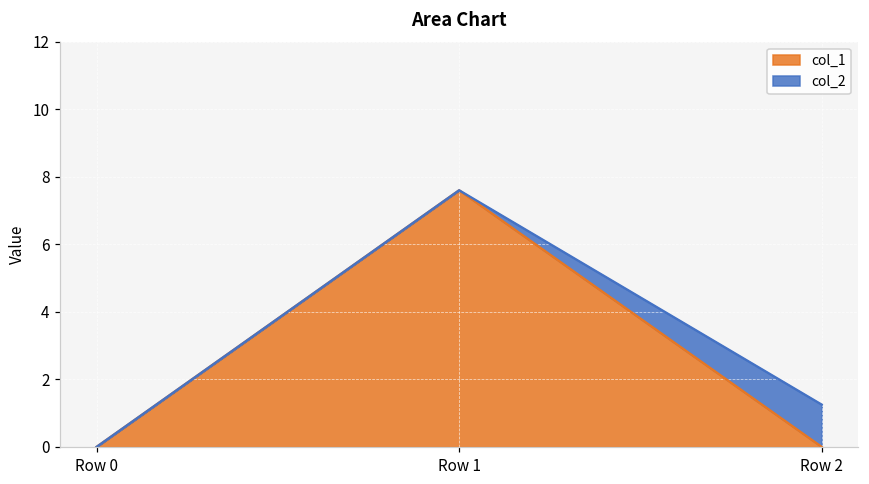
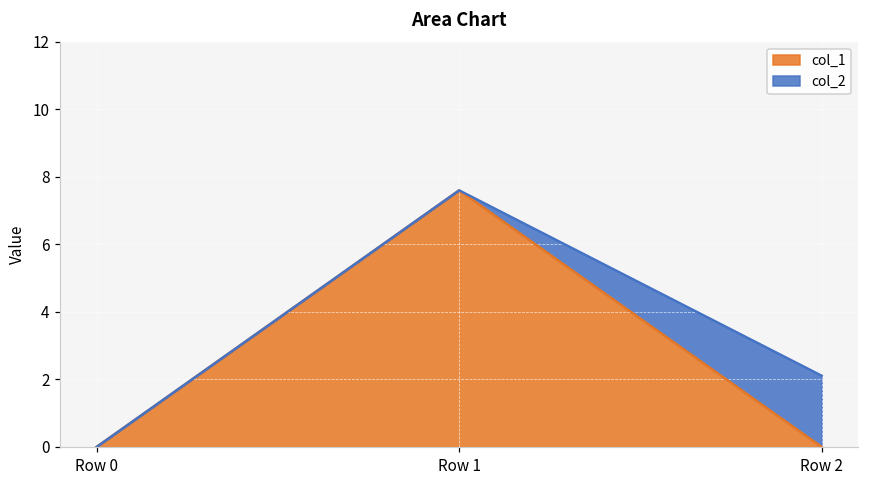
col_2, Row 2: 1.3 -> 2.1
